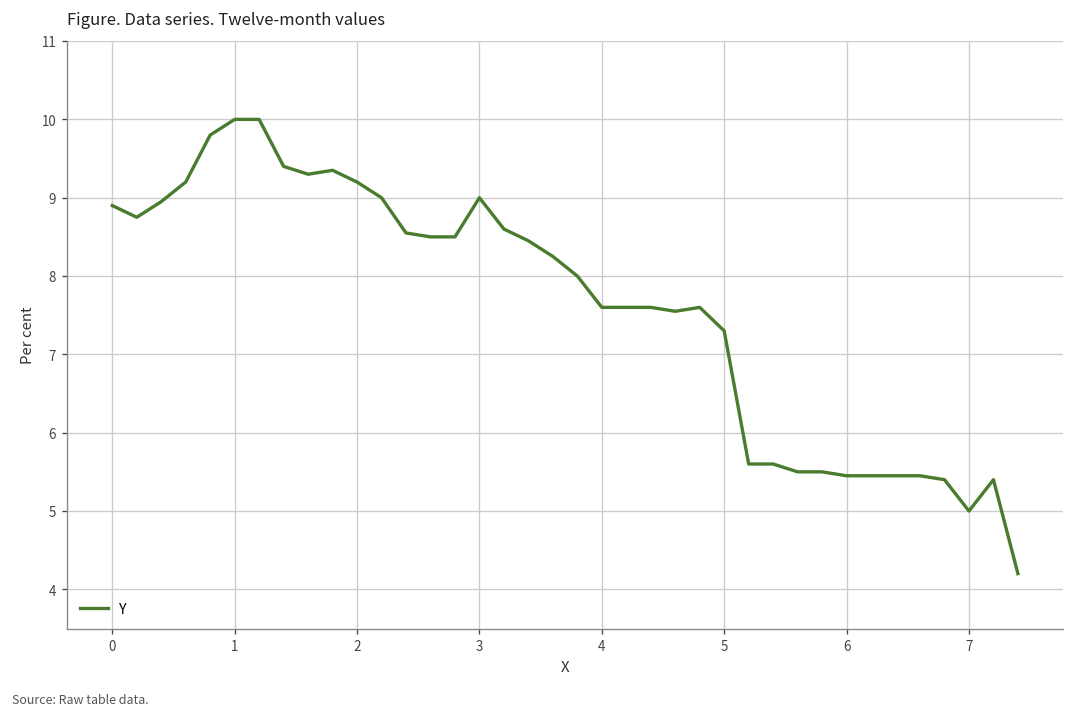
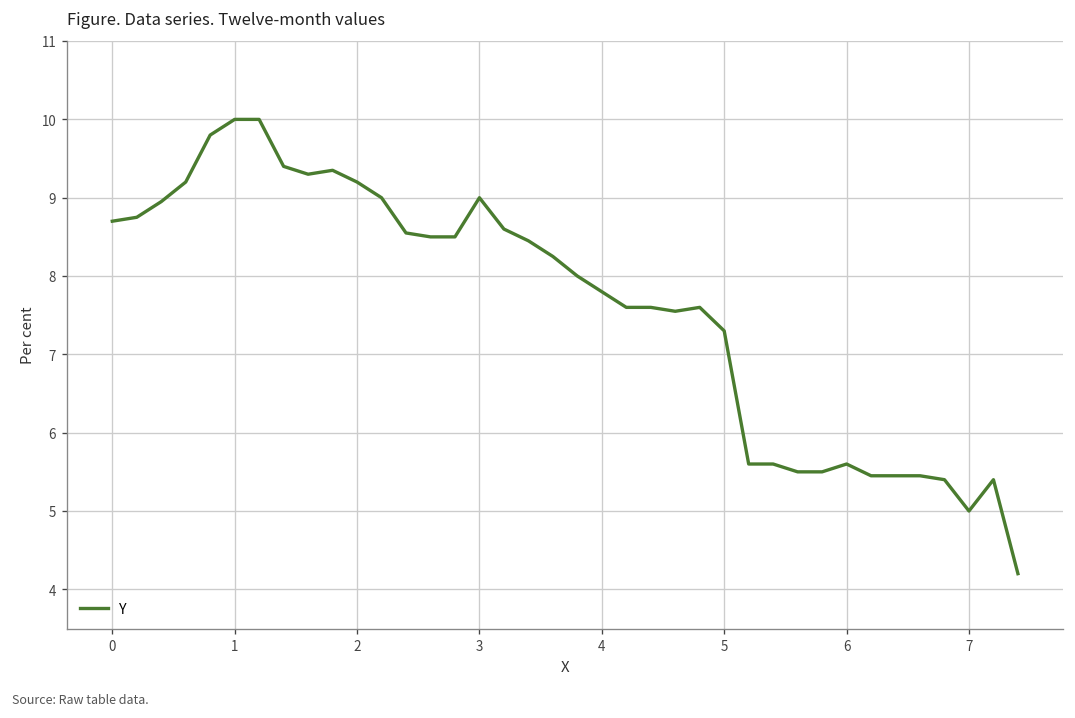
0: 8.9 -> 8.7
4: 7.6 -> 7.8
6: 5.5 -> 5.6
